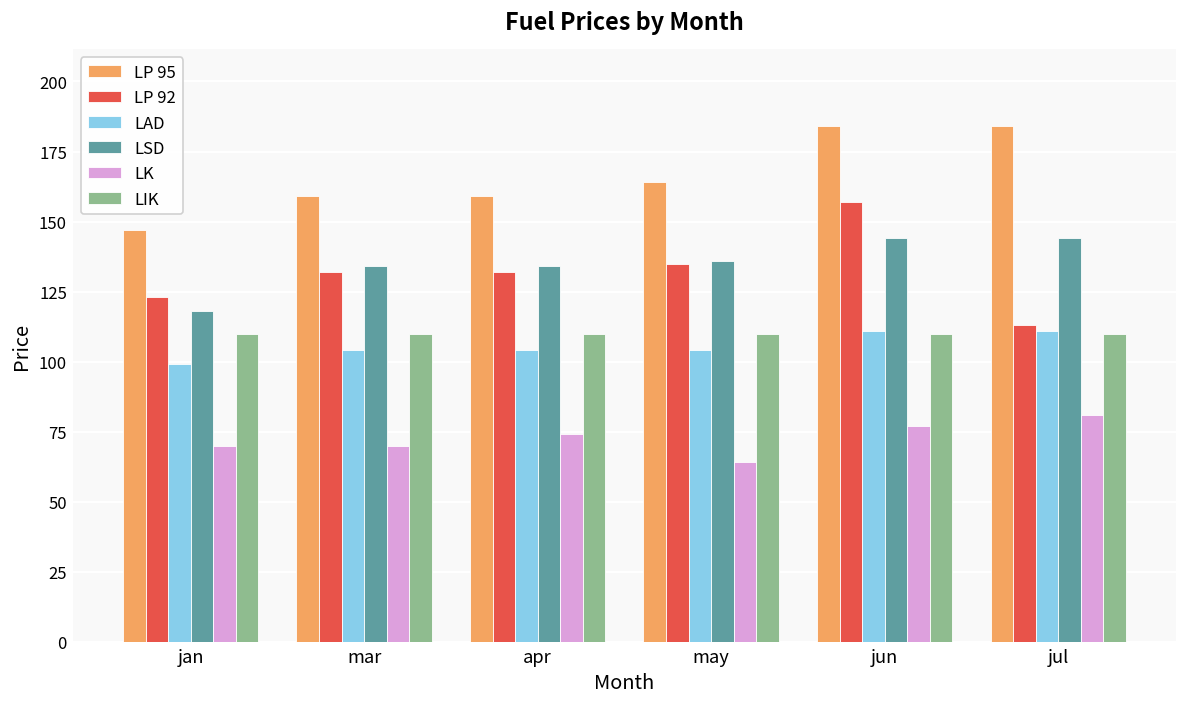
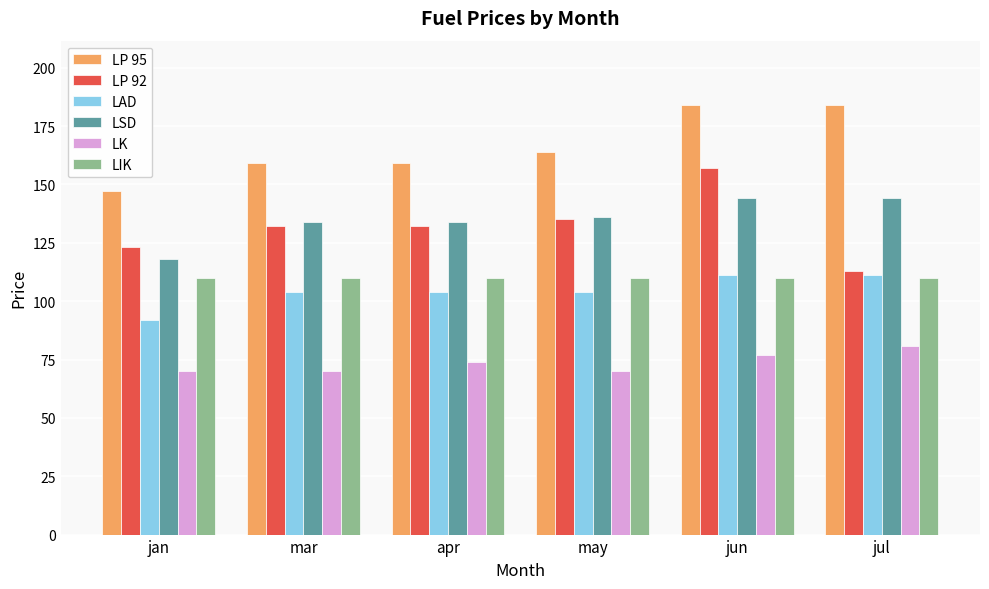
LAD, jan: 99 -> 92
LK, may: 64 -> 70
